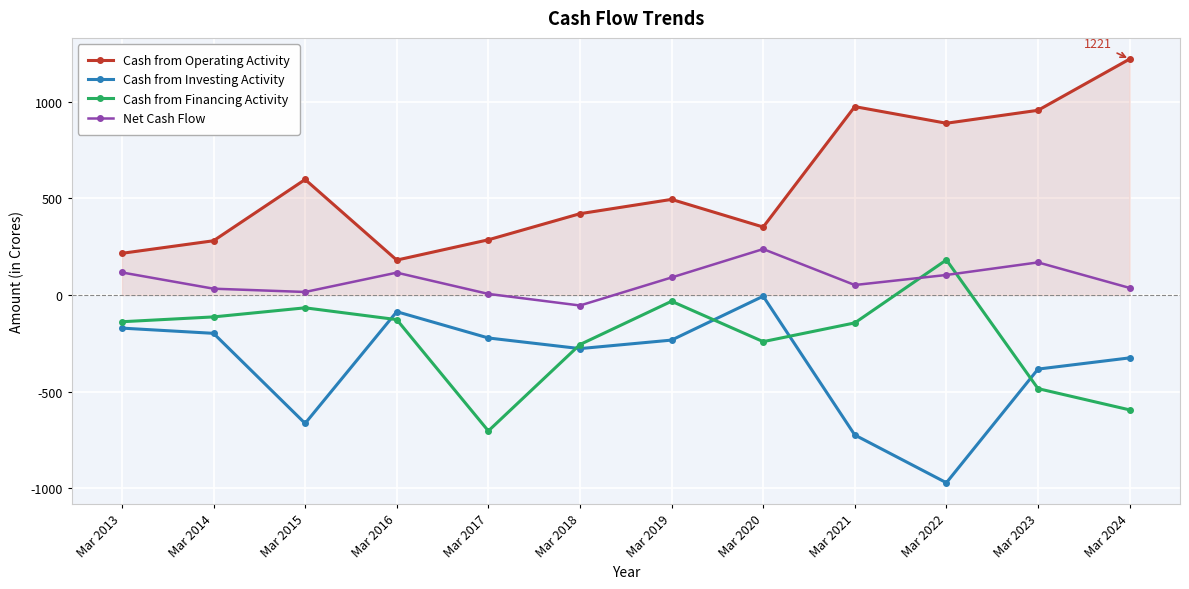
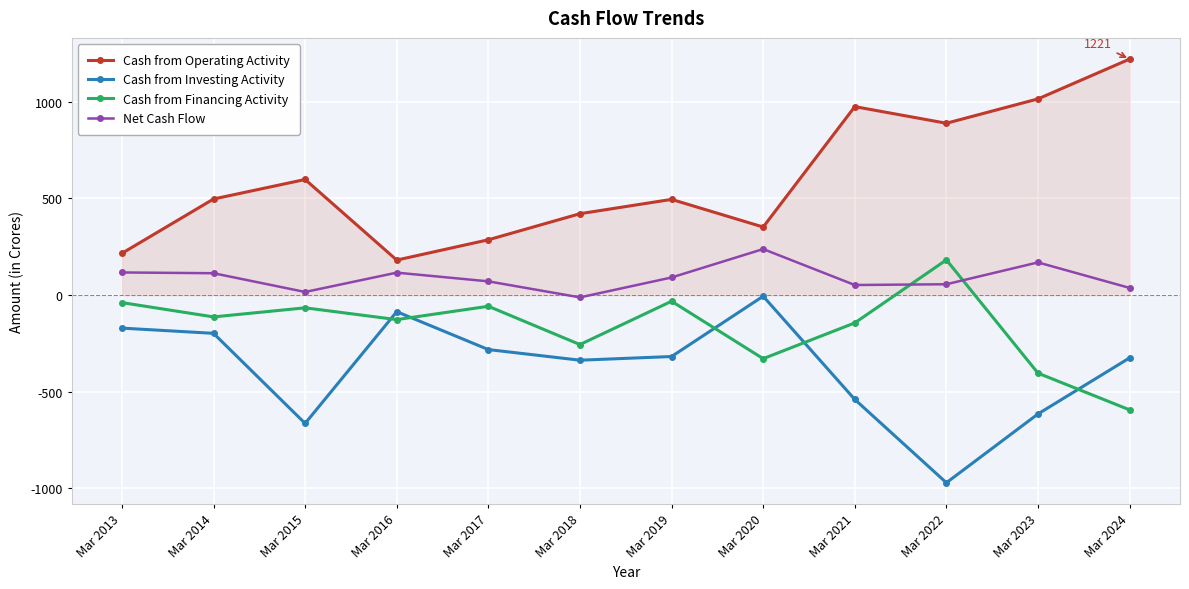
Cash from Financing Activity, Mar 2013: -140 -> -40
Cash from Operating Activity, Mar 2014: 280 -> 500
Net Cash Flow, Mar 2014: 30 -> 110
Cash from Investing Activity, Mar 2017: -220 -> -280
Cash from Financing Activity, Mar 2017: -700 -> -60
Net Cash Flow, Mar 2017: 10 -> 70
Cash from Investing Activity, Mar 2018: -280 -> -340
Net Cash Flow, Mar 2018: -50 -> -10
Cash from Investing Activity, Mar 2019: -230 -> -320
Cash from Financing Activity, Mar 2020: -240 -> -330
Cash from Investing Activity, Mar 2021: -720 -> -540
Net Cash Flow, Mar 2022: 100 -> 60
Cash from Operating Activity, Mar 2023: 960 -> 1020
Cash from Investing Activity, Mar 2023: -380 -> -620
Cash from Financing Activity, Mar 2023: -480 -> -400
